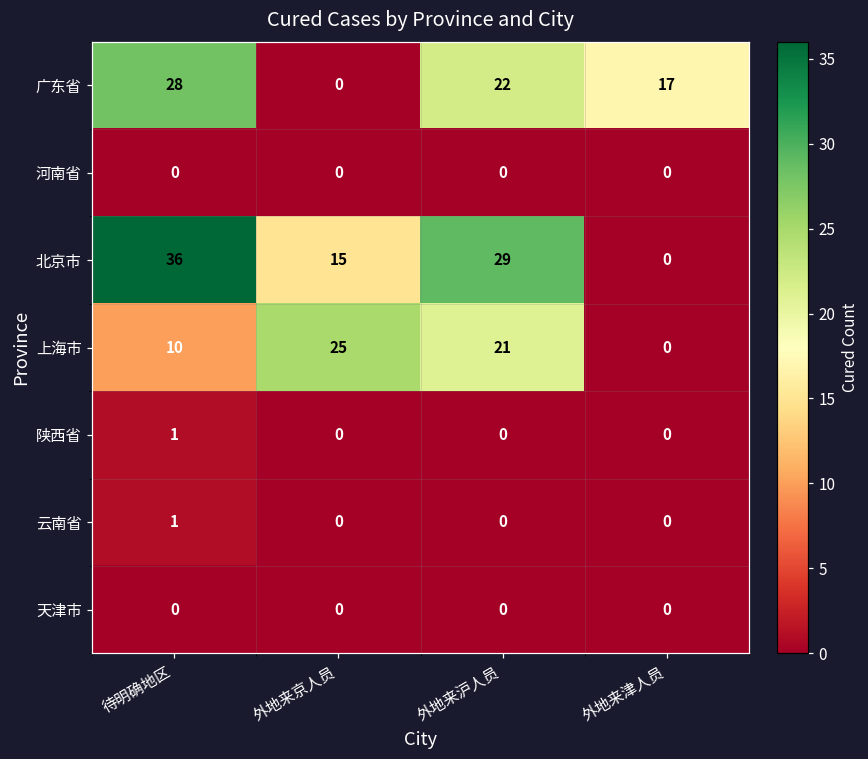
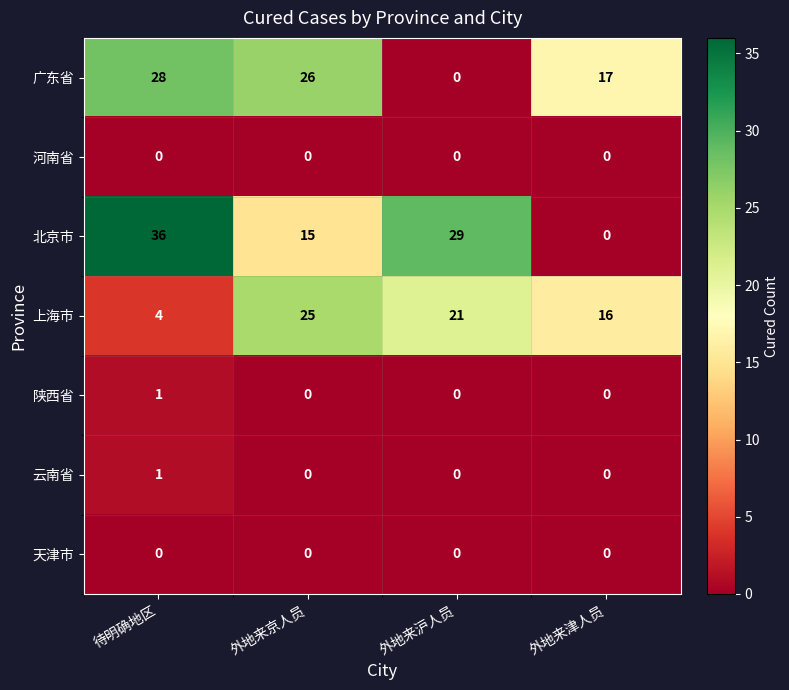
广东省, 外地来京人员: 0 -> 26
广东省, 外地来沪人员: 22 -> 0
上海市, 待明确地区: 10 -> 4
上海市, 外地来津人员: 0 -> 16
